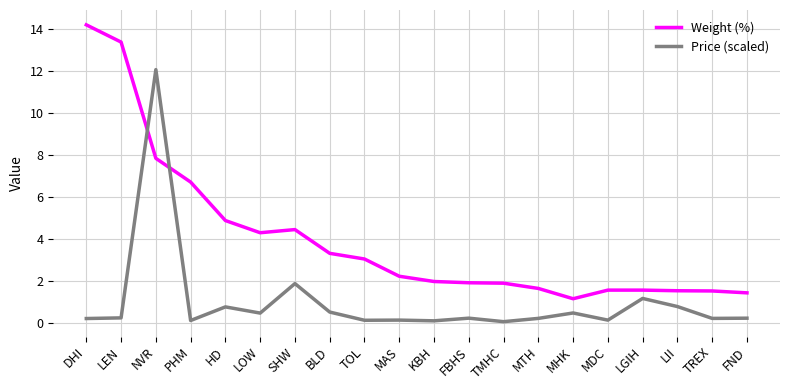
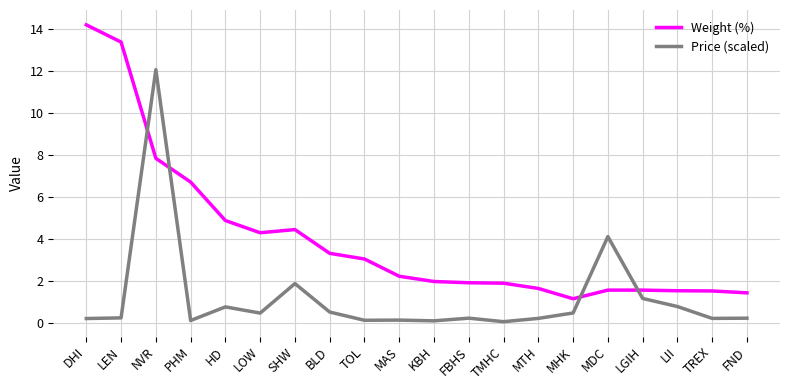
Price (scaled), MDC: 0.2 -> 4.1
